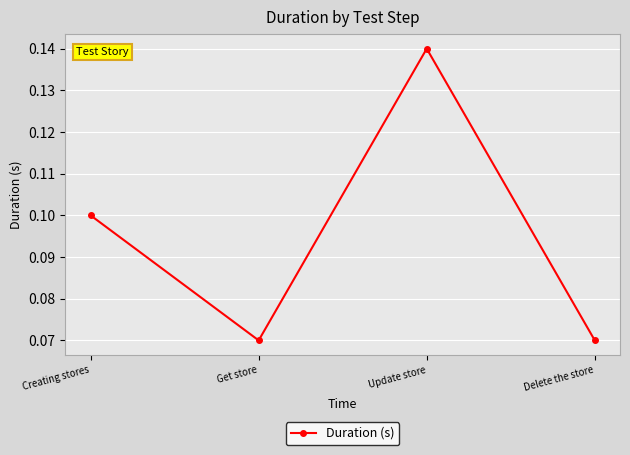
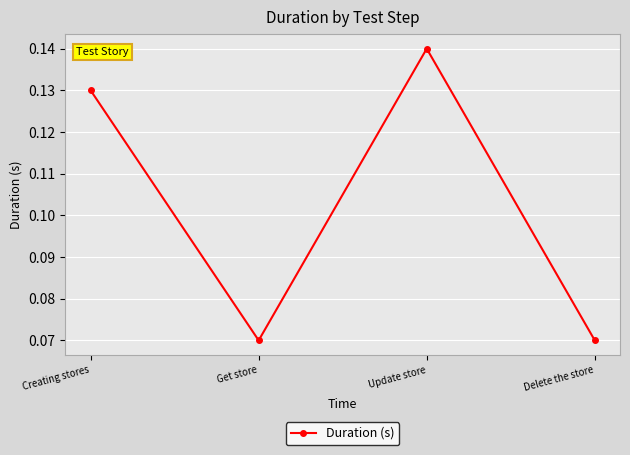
Creating stores: 0.10 -> 0.13
